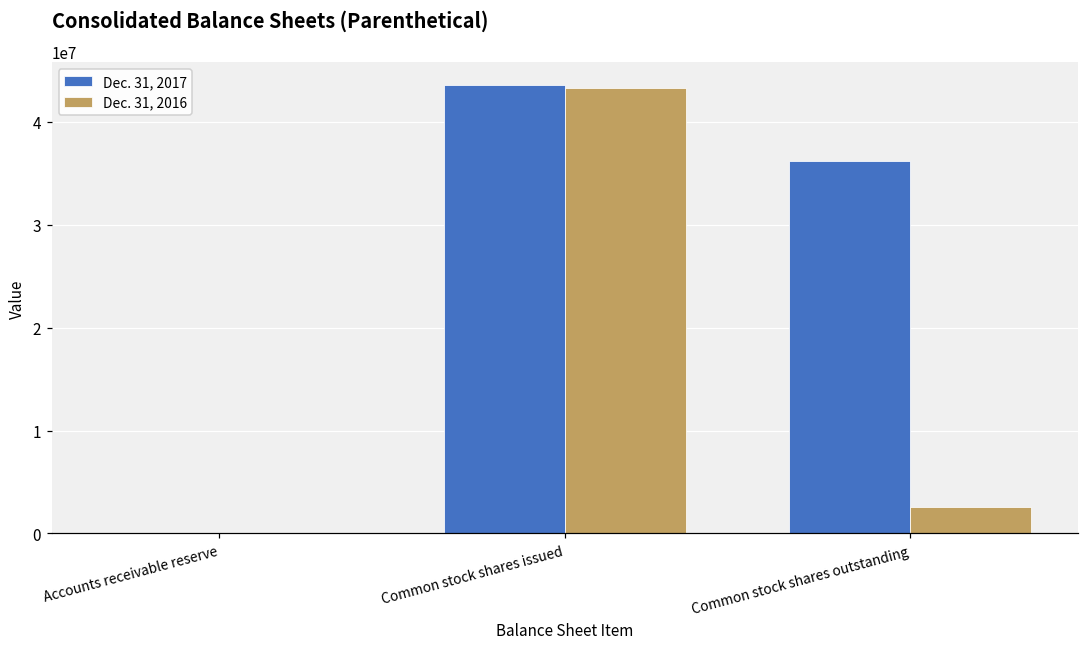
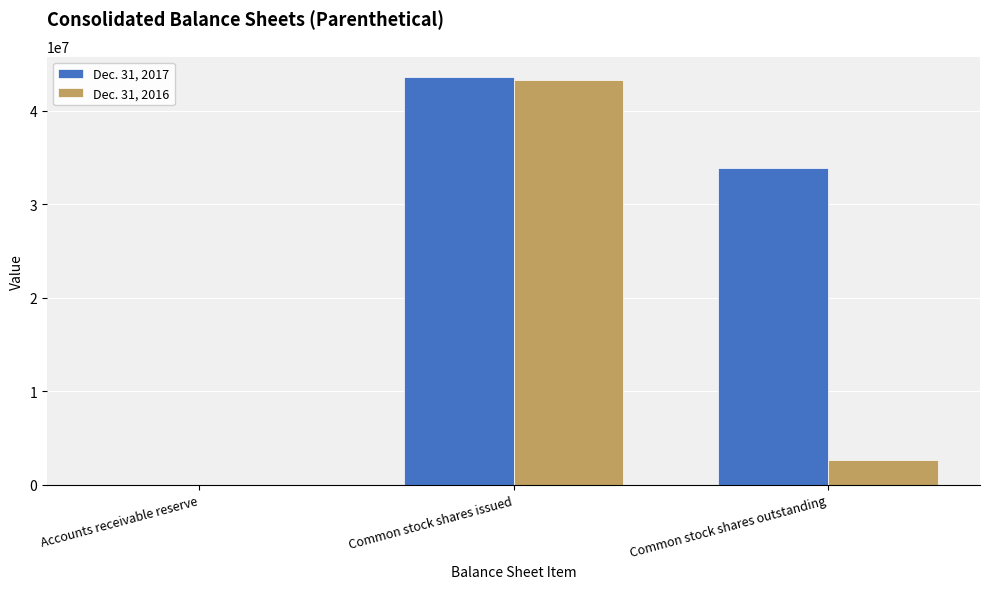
Dec. 31, 2017, Common stock shares outstanding: 36000000 -> 34000000
